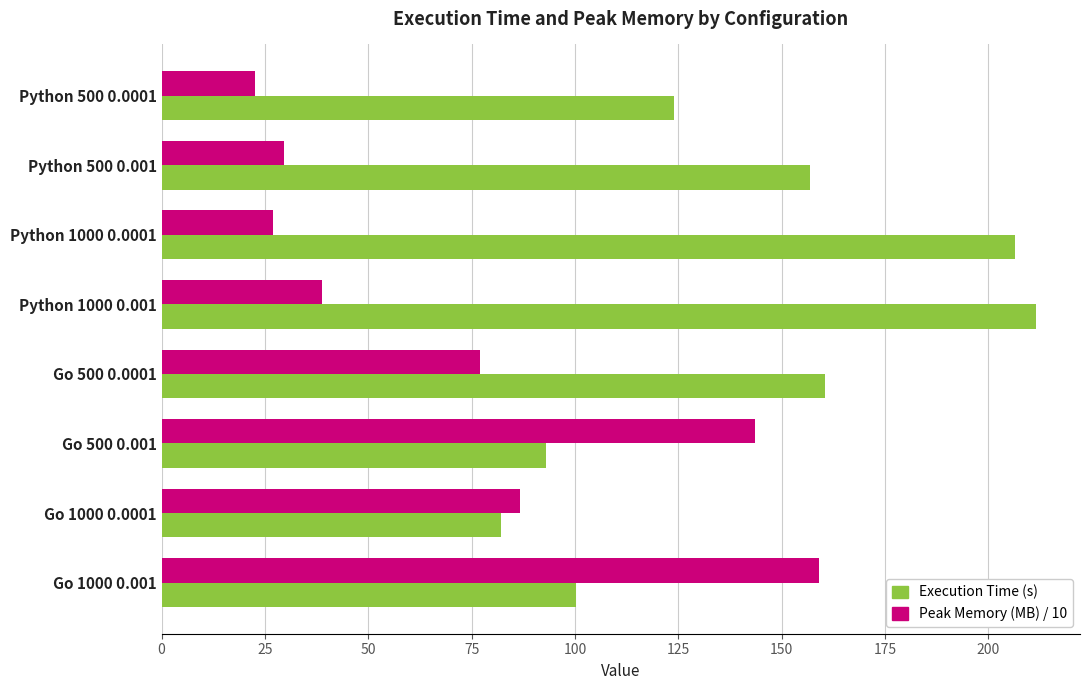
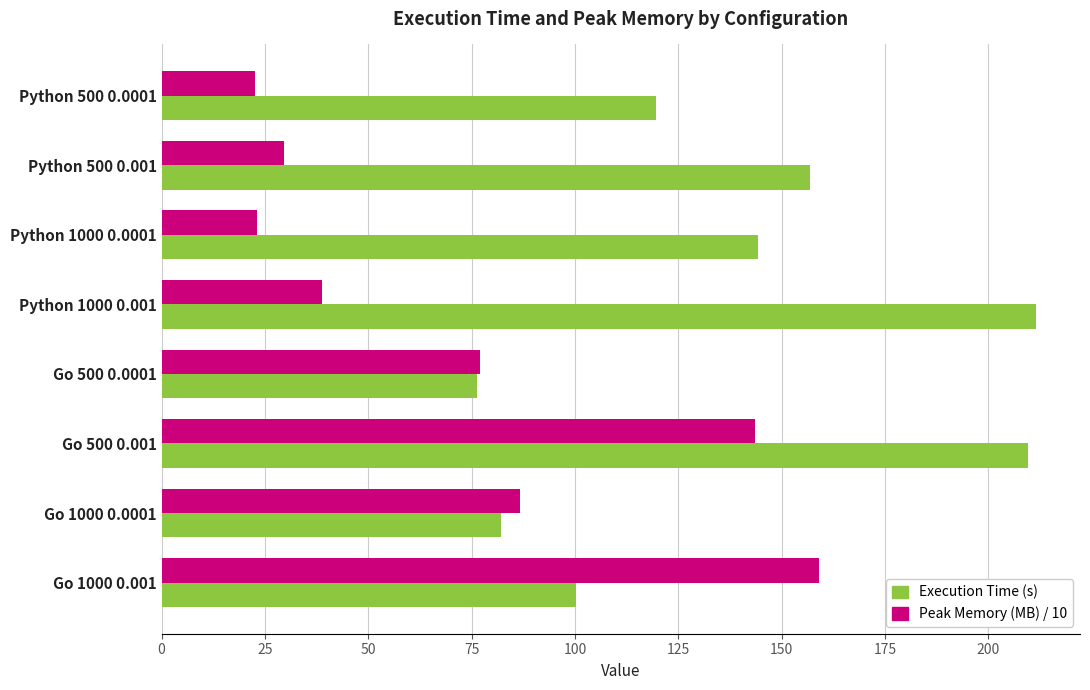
Execution Time (s), Python 500 0.0001: 124 -> 120
Peak Memory (MB) / 10, Python 1000 0.0001: 27 -> 23
Execution Time (s), Python 1000 0.0001: 207 -> 144
Execution Time (s), Go 500 0.0001: 160 -> 76
Execution Time (s), Go 500 0.001: 93 -> 209
